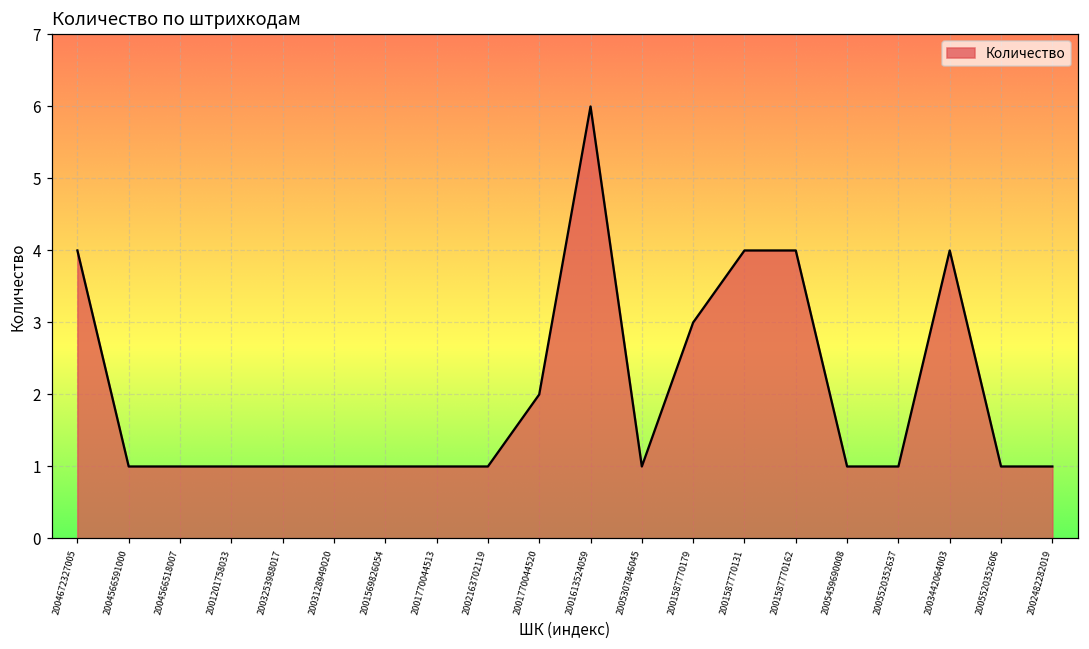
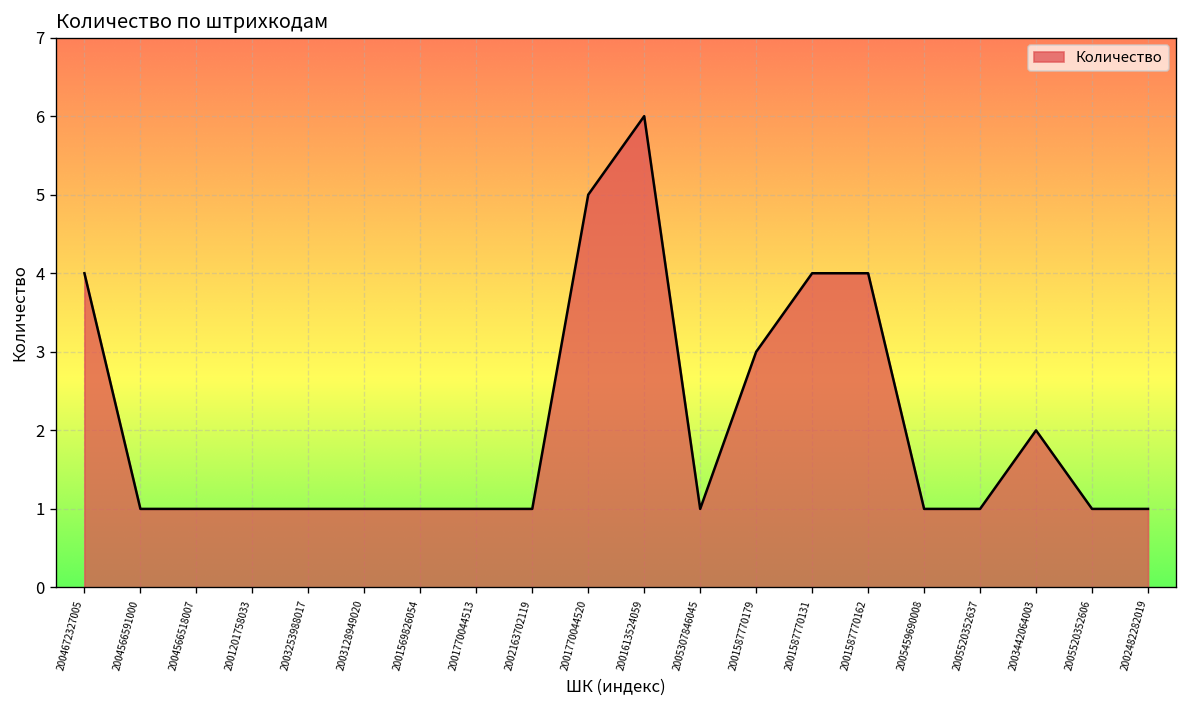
2001770044520: 2 -> 5
2003442064003: 4 -> 2
